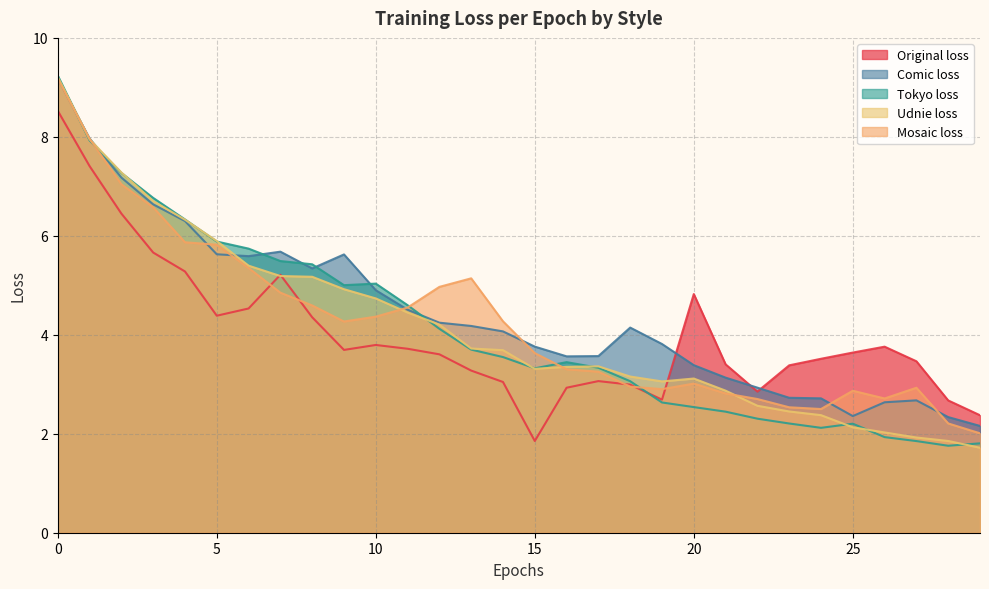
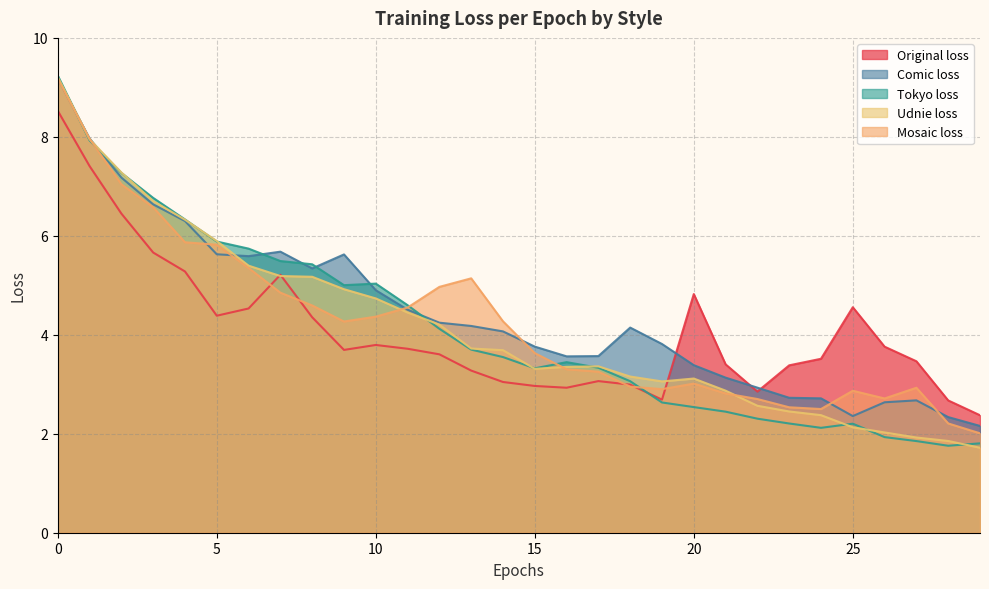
Original loss, 15: 1.9 -> 3.0
Original loss, 25: 3.6 -> 4.6
